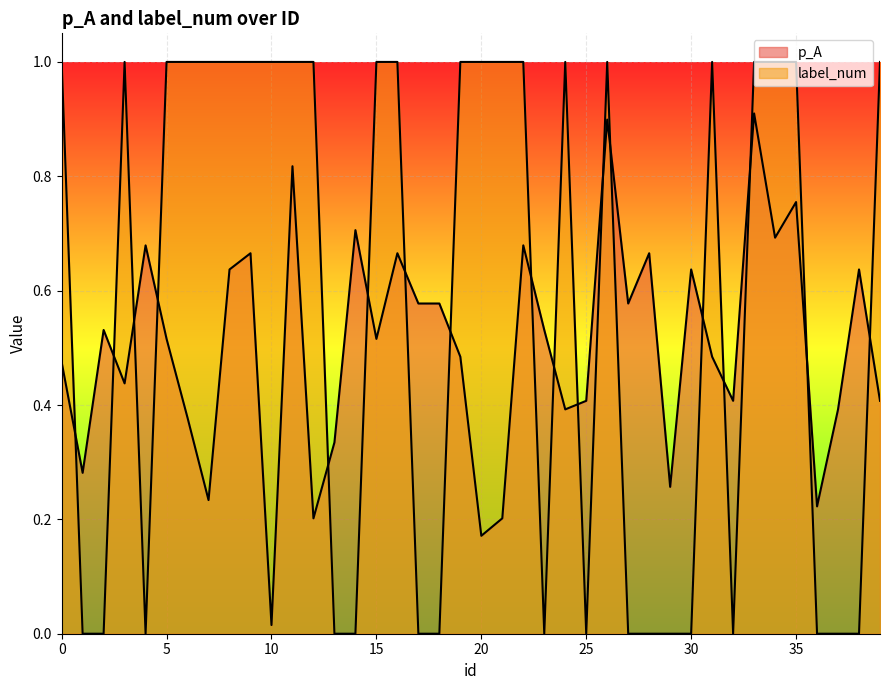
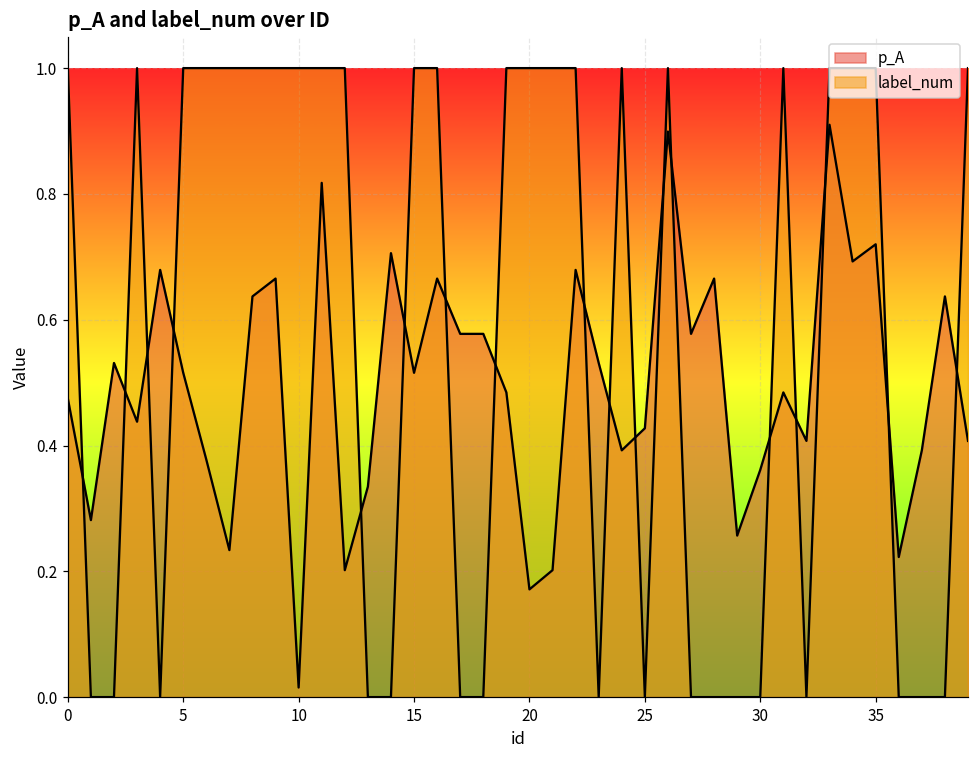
p_A, 25: 0.41 -> 0.43
p_A, 30: 0.64 -> 0.36
p_A, 35: 0.75 -> 0.72
